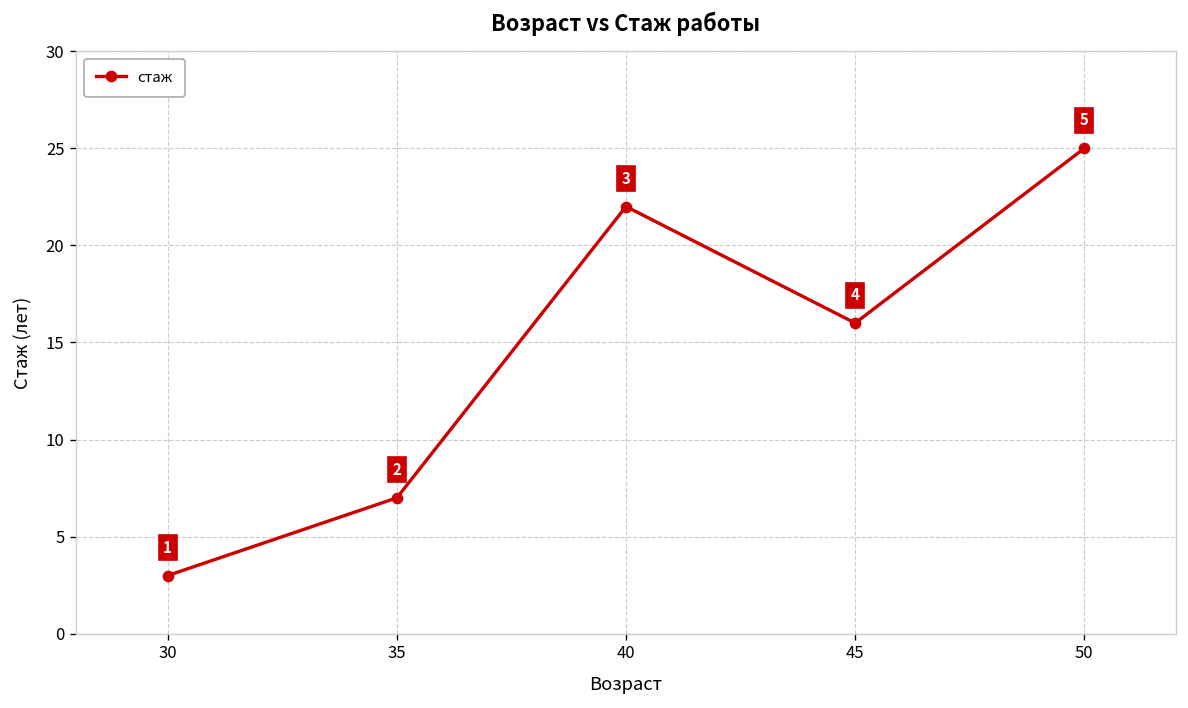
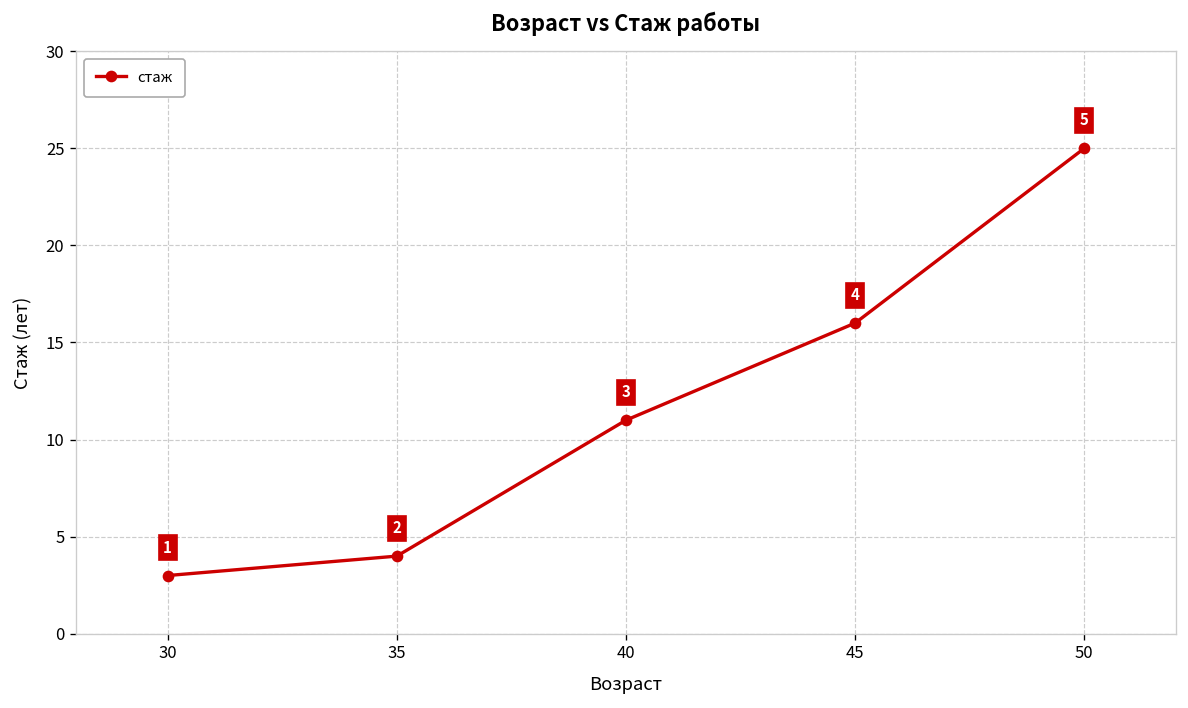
35: 7 -> 4
40: 22 -> 11
